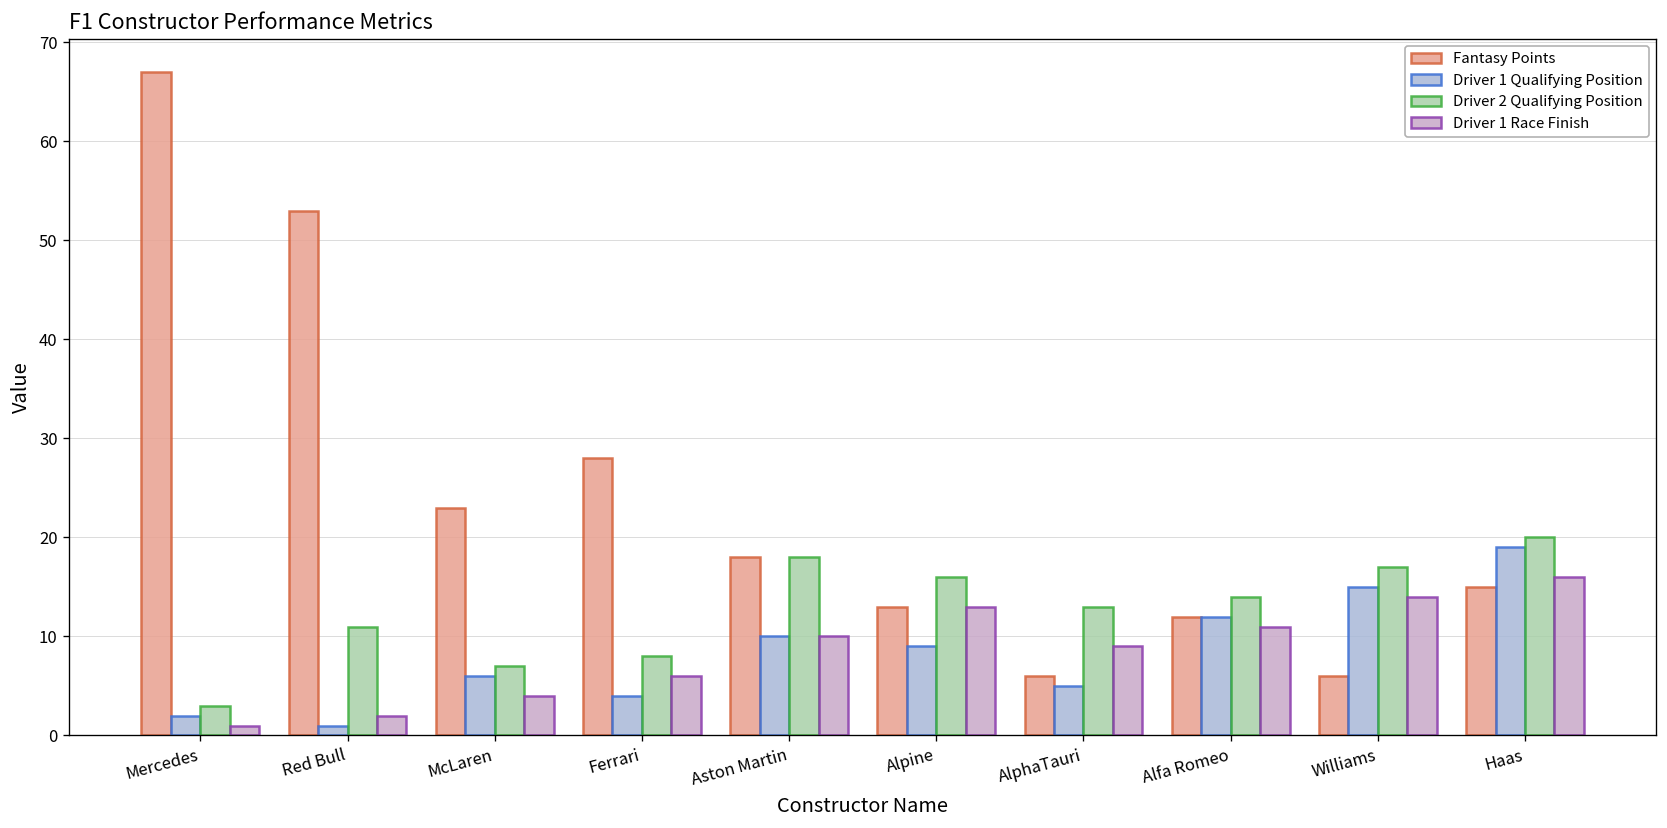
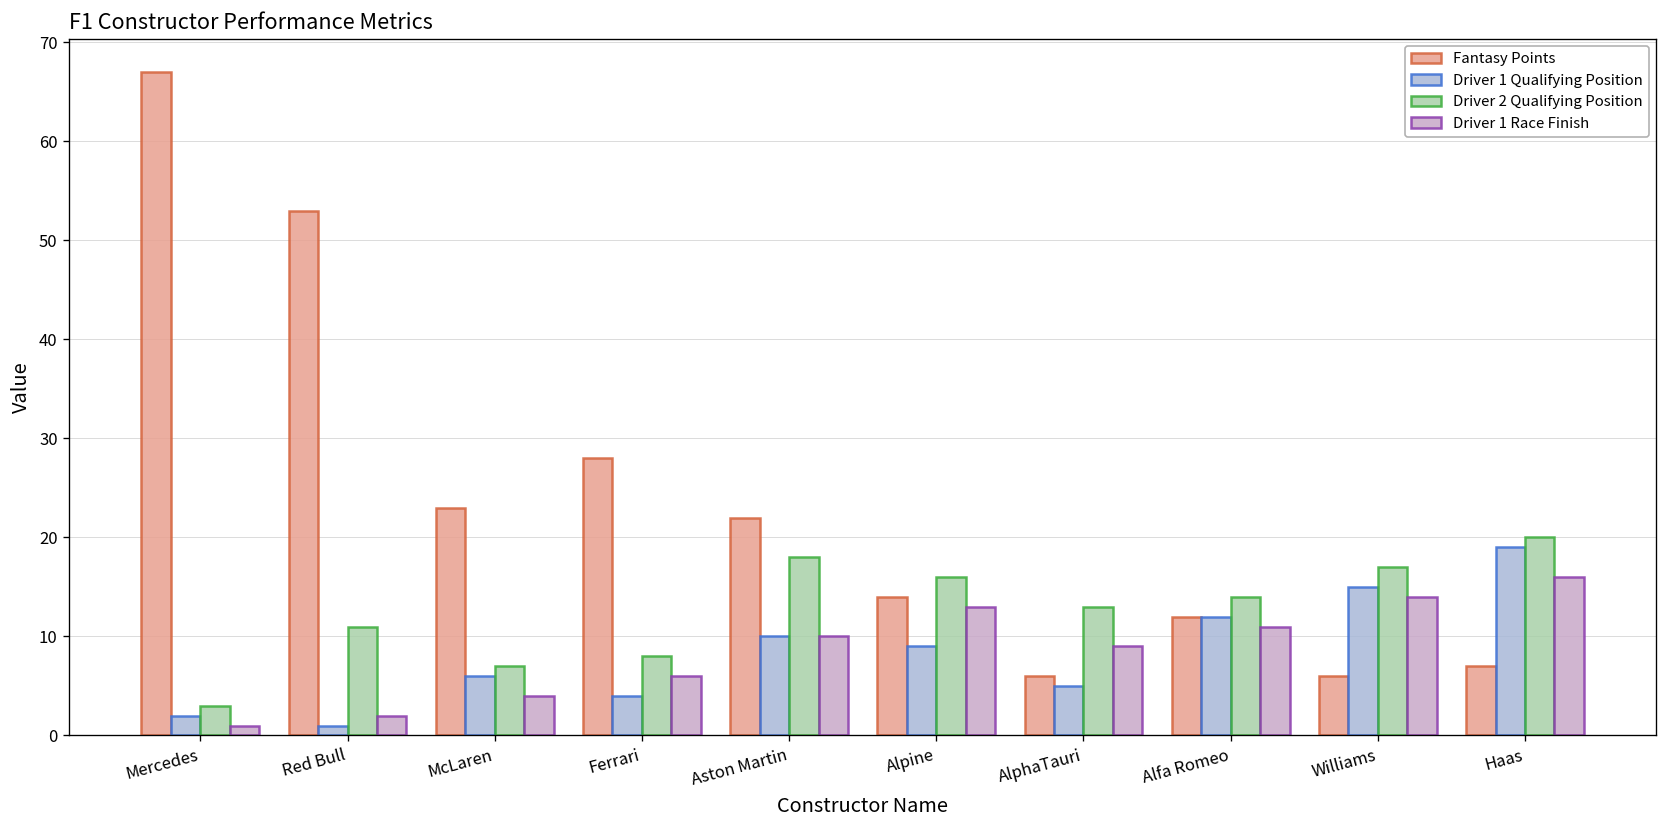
Fantasy Points, Aston Martin: 18 -> 22
Fantasy Points, Alpine: 13 -> 14
Fantasy Points, Haas: 15 -> 7
